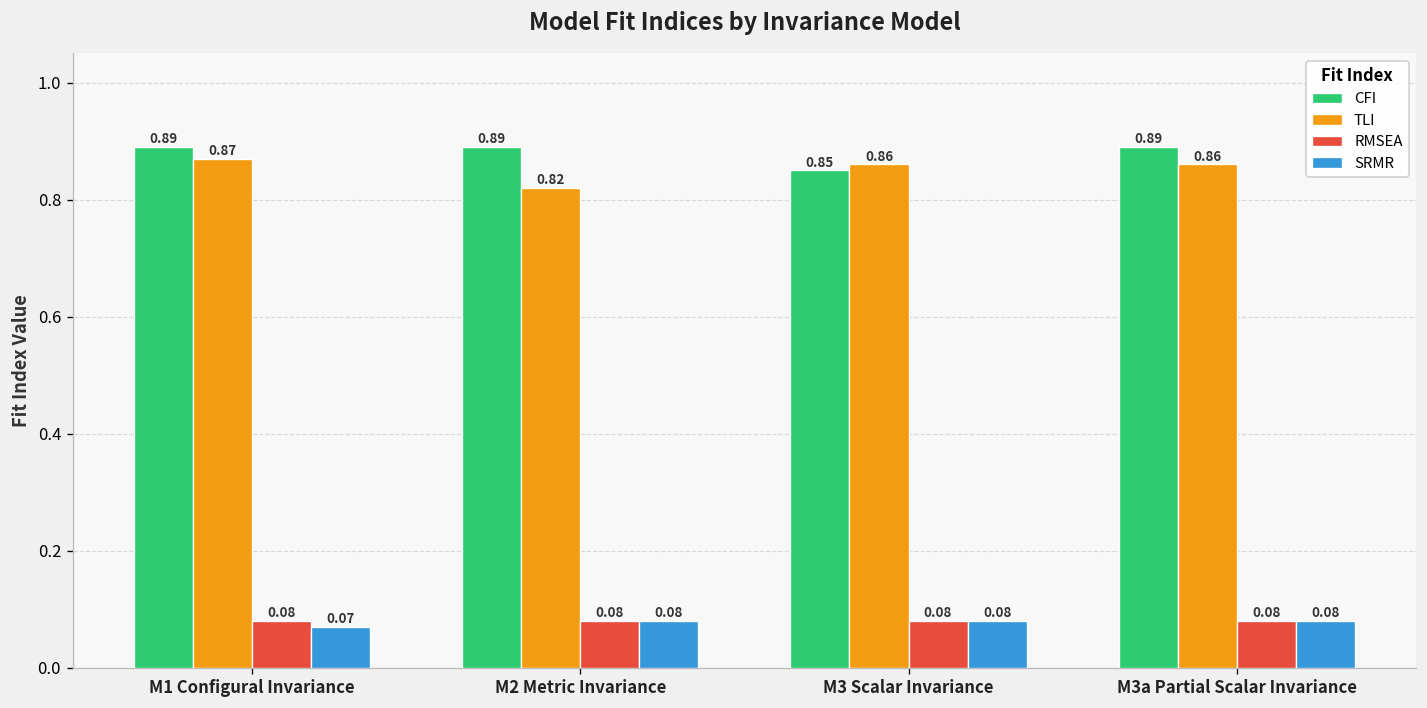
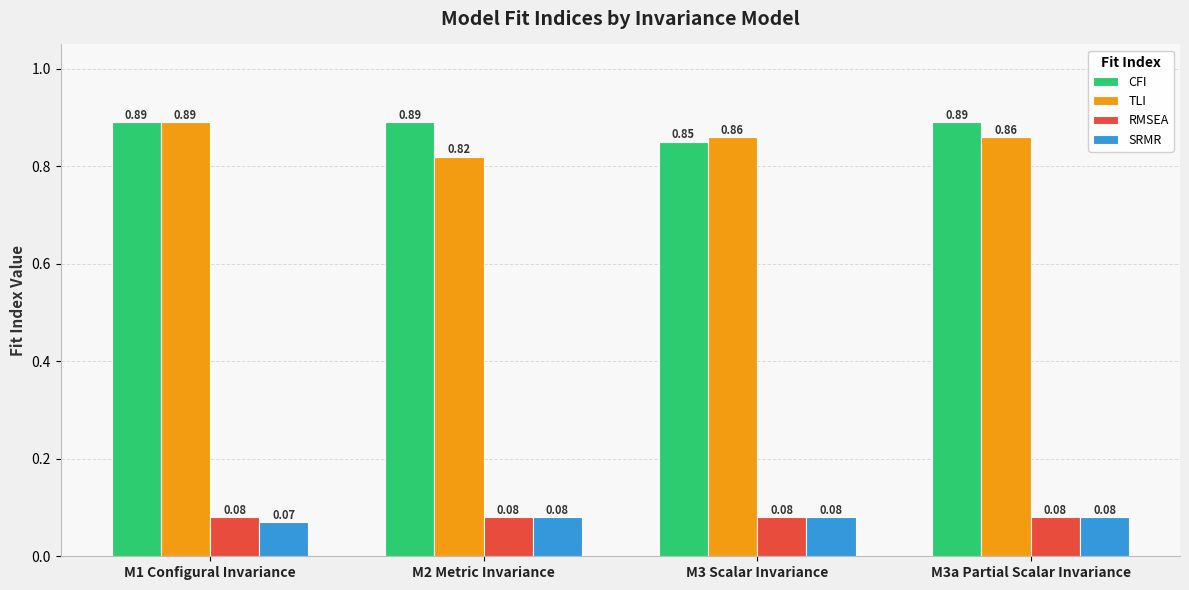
TLI, M1 Configural Invariance: 0.87 -> 0.89
